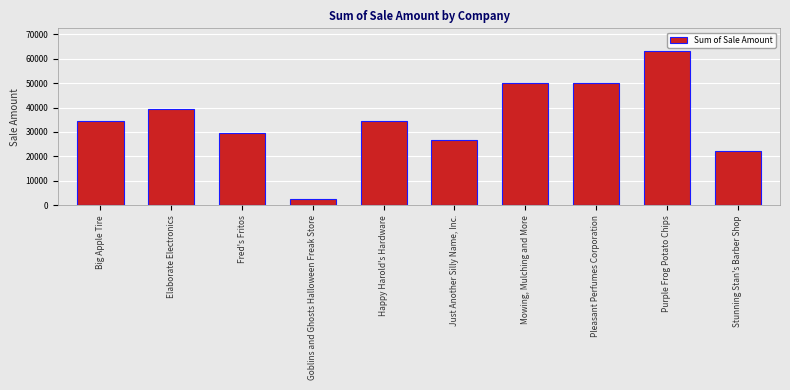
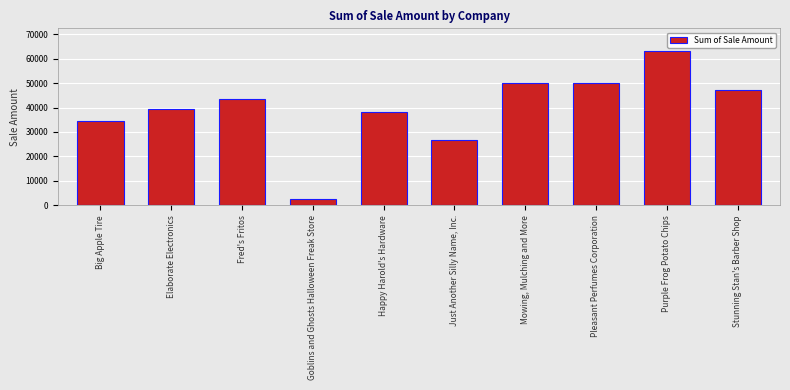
Fred's Fritos: 30000 -> 43000
Happy Harold's Hardware: 35000 -> 38000
Stunning Stan's Barber Shop: 22000 -> 47000
